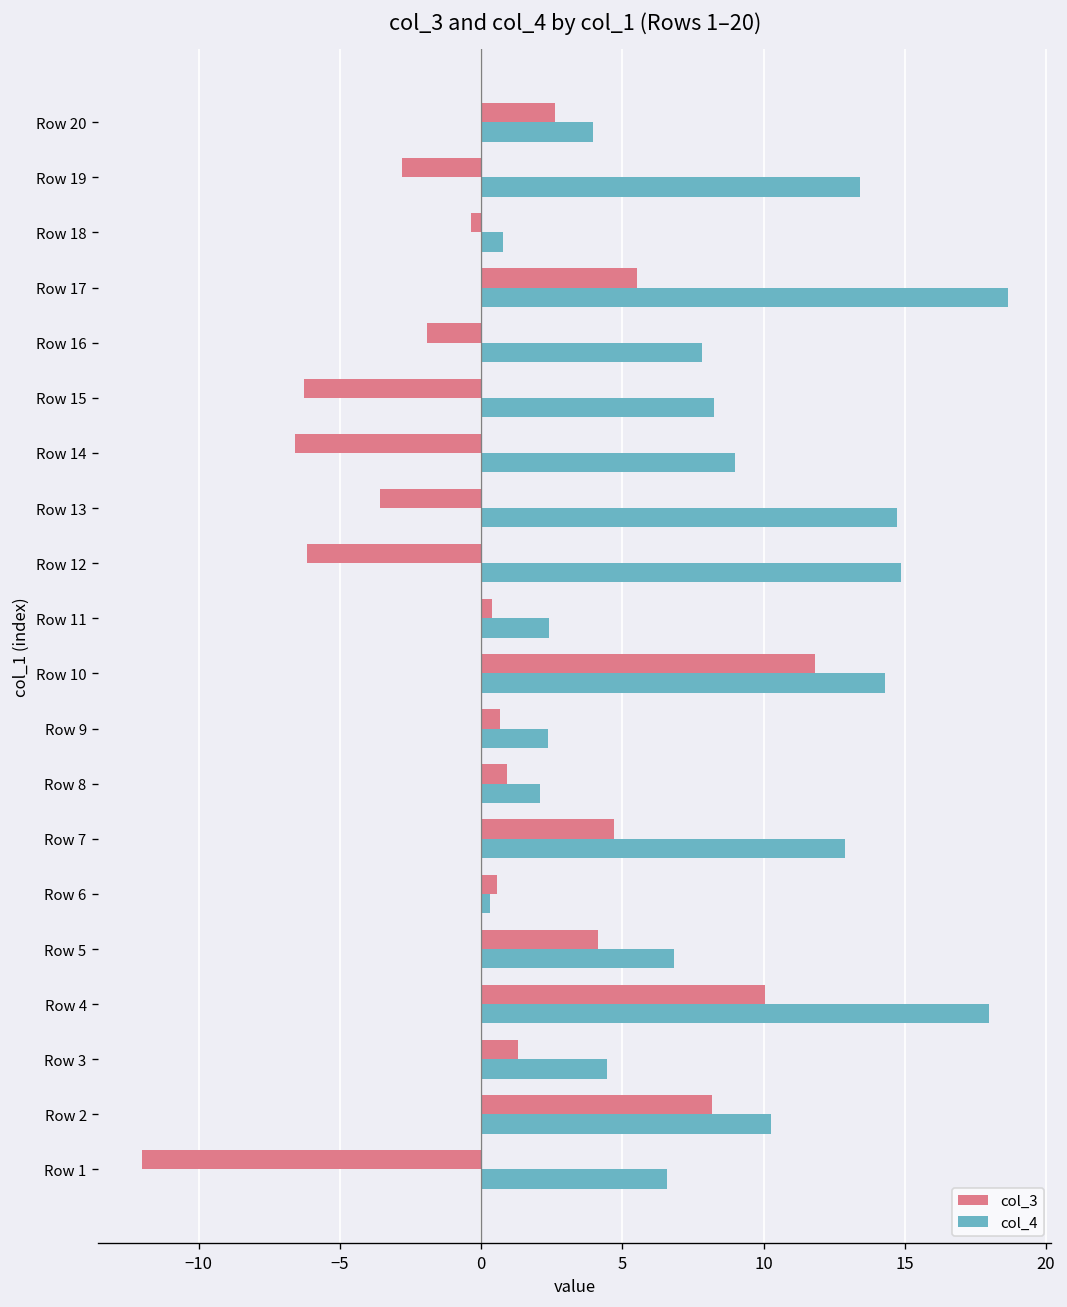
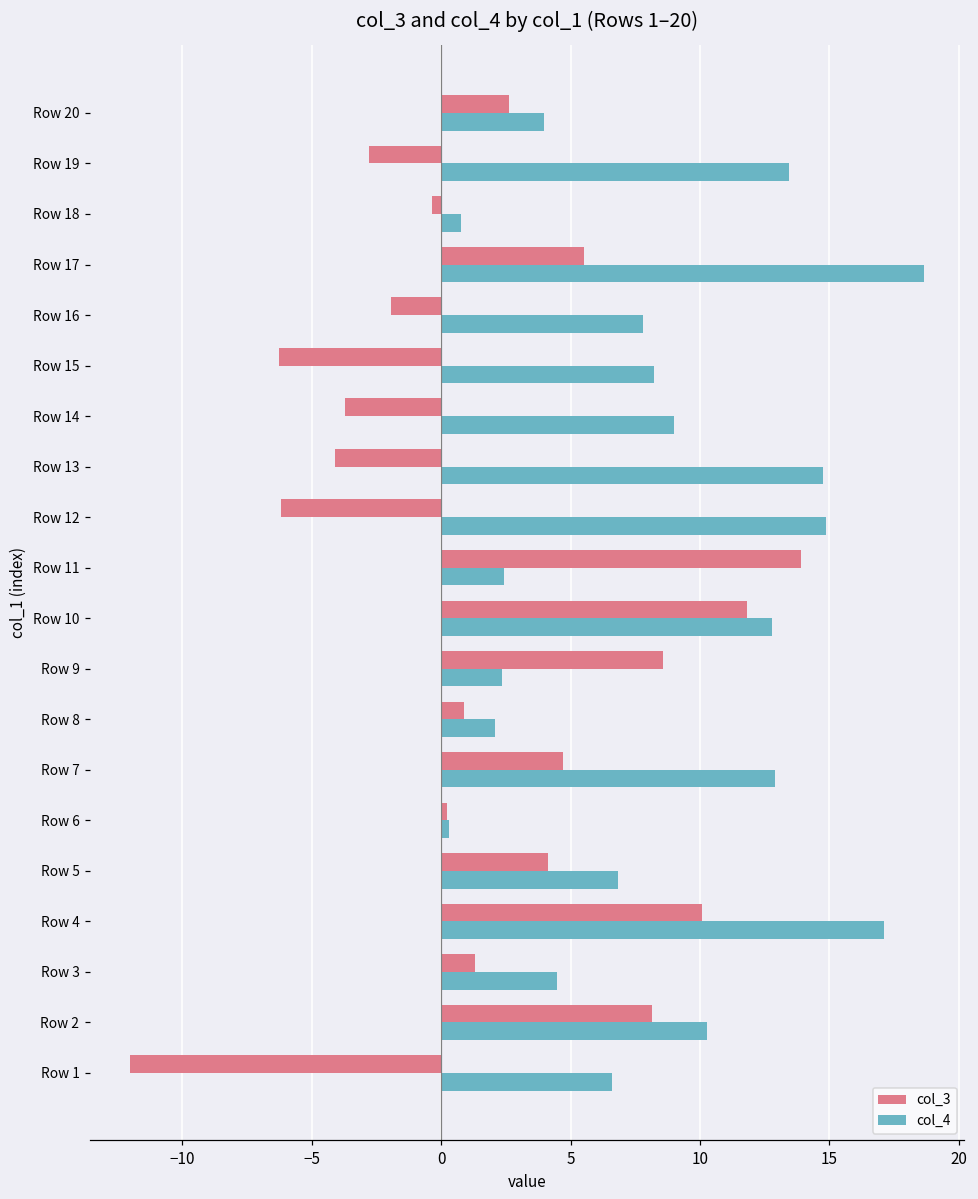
col_3, Row 14: -6.6 -> -3.7
col_3, Row 13: -3.6 -> -4.1
col_3, Row 11: 0.4 -> 13.9
col_4, Row 10: 14.3 -> 12.8
col_3, Row 9: 0.7 -> 8.6
col_3, Row 6: 0.6 -> 0.2
col_4, Row 4: 18.0 -> 17.1
